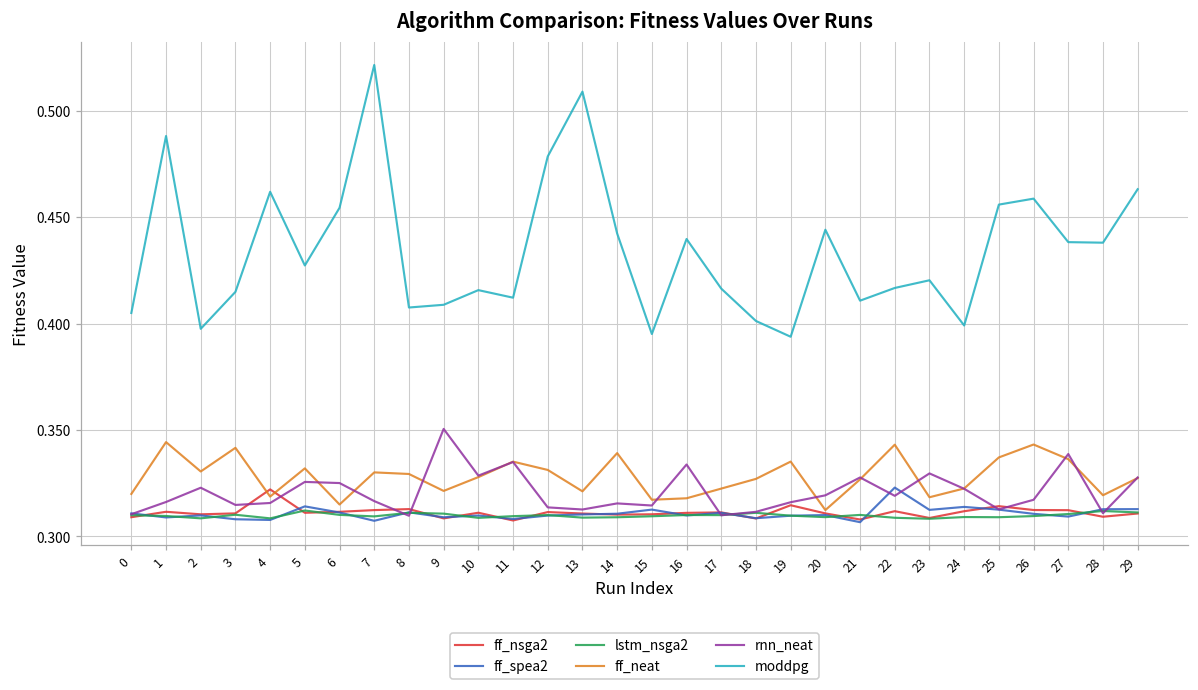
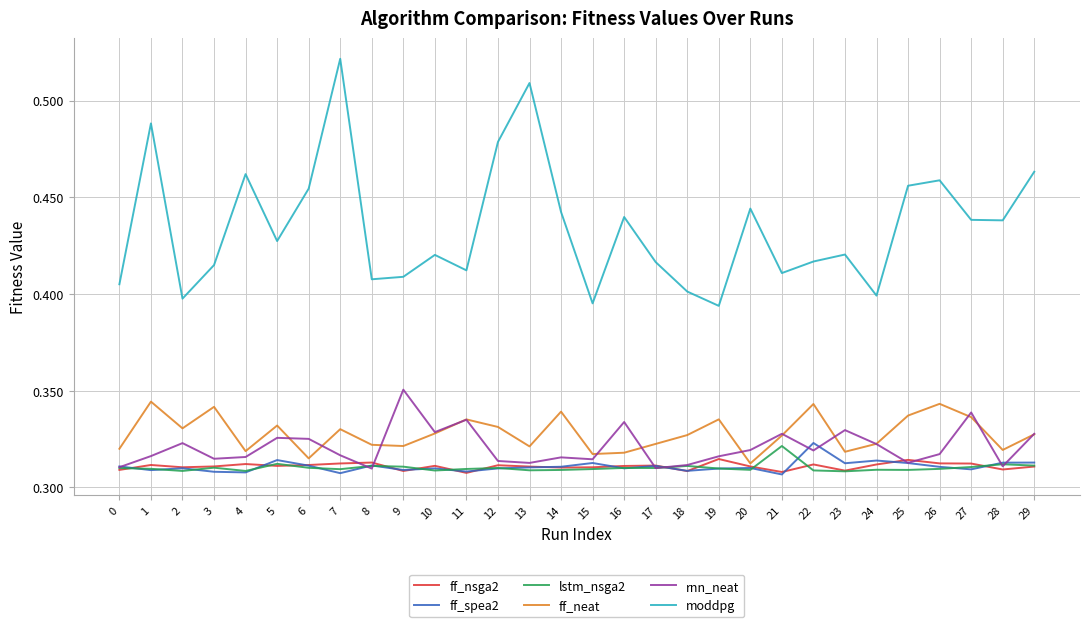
ff_nsga2, 4: 0.322 -> 0.312
ff_neat, 8: 0.329 -> 0.322
moddpg, 10: 0.416 -> 0.420
lstm_nsga2, 21: 0.310 -> 0.321
